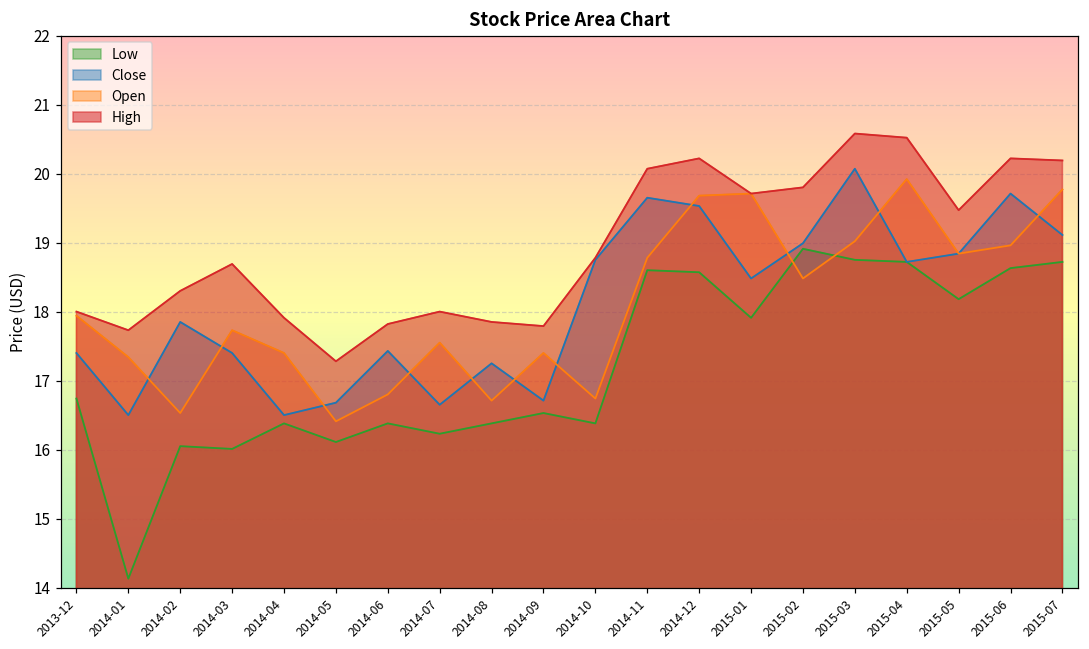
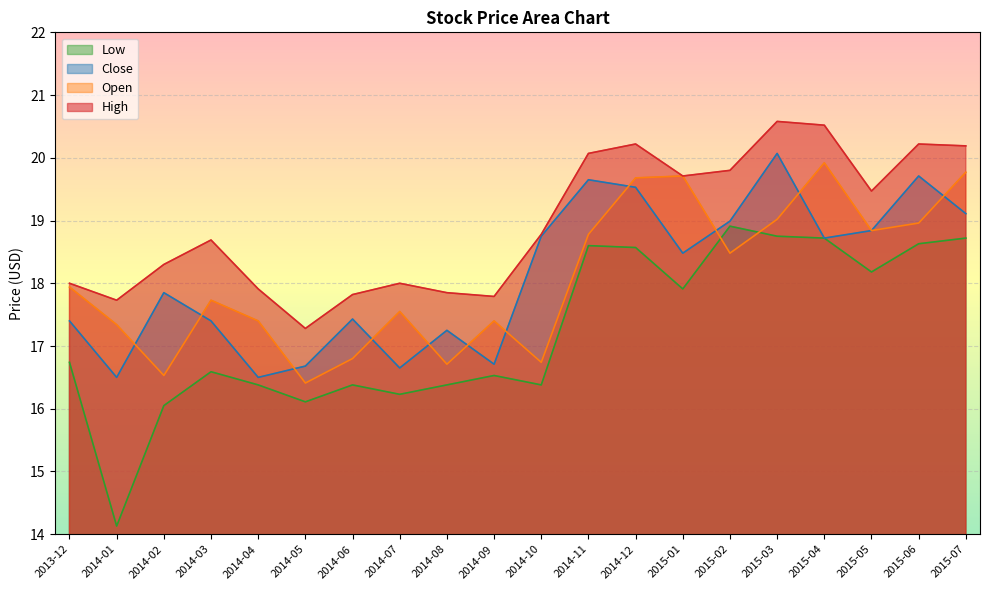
Low, 2014-03: 16.0 -> 16.6
